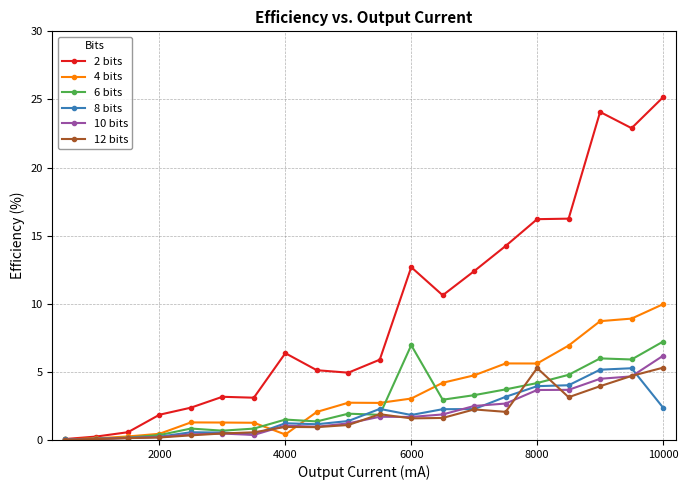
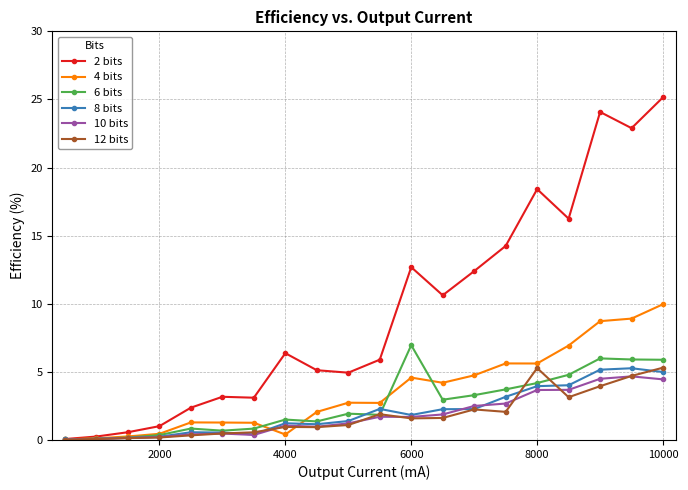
2 bits, 2000: 1.9 -> 1.0
4 bits, 6000: 3.0 -> 4.6
2 bits, 8000: 16.2 -> 18.4
6 bits, 10000: 7.2 -> 5.9
8 bits, 10000: 2.4 -> 5.0
10 bits, 10000: 6.2 -> 4.4
